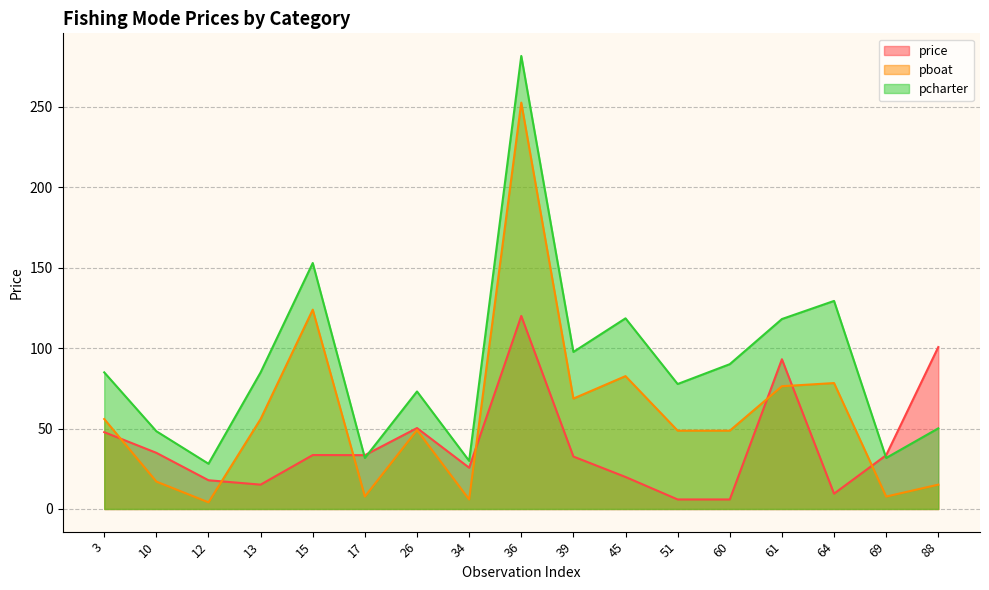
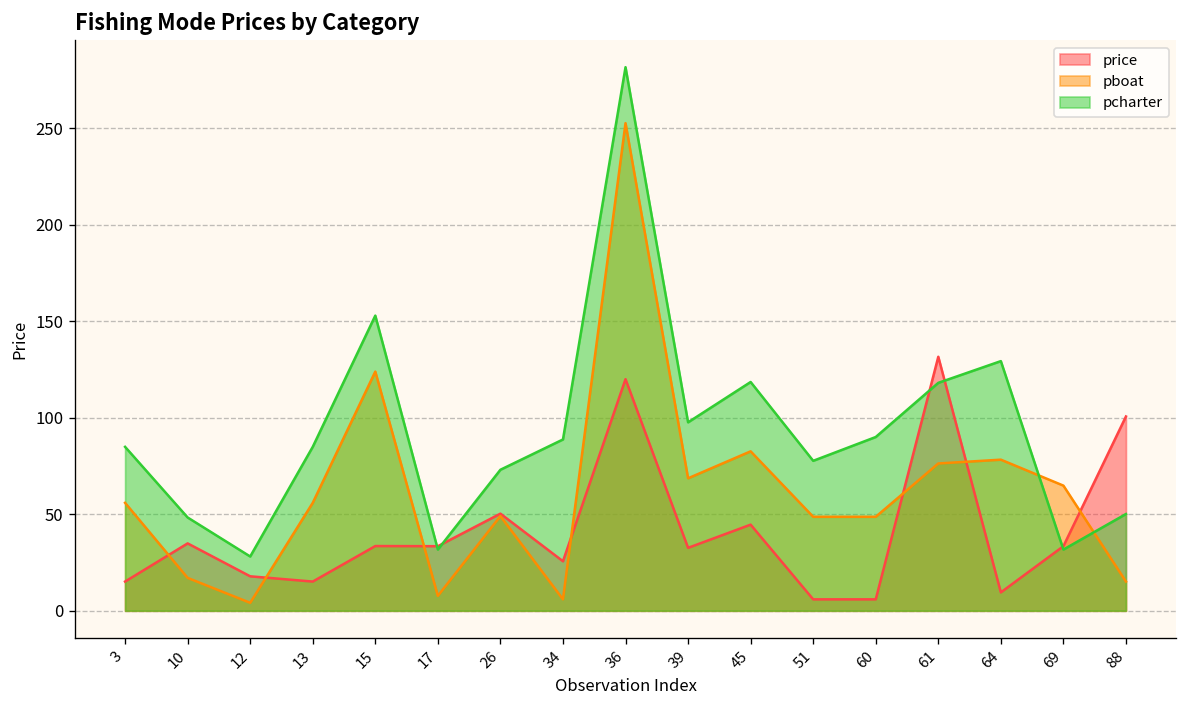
price, 3: 48 -> 15
pcharter, 34: 30 -> 89
price, 45: 20 -> 45
price, 61: 93 -> 132
pboat, 69: 8 -> 65
